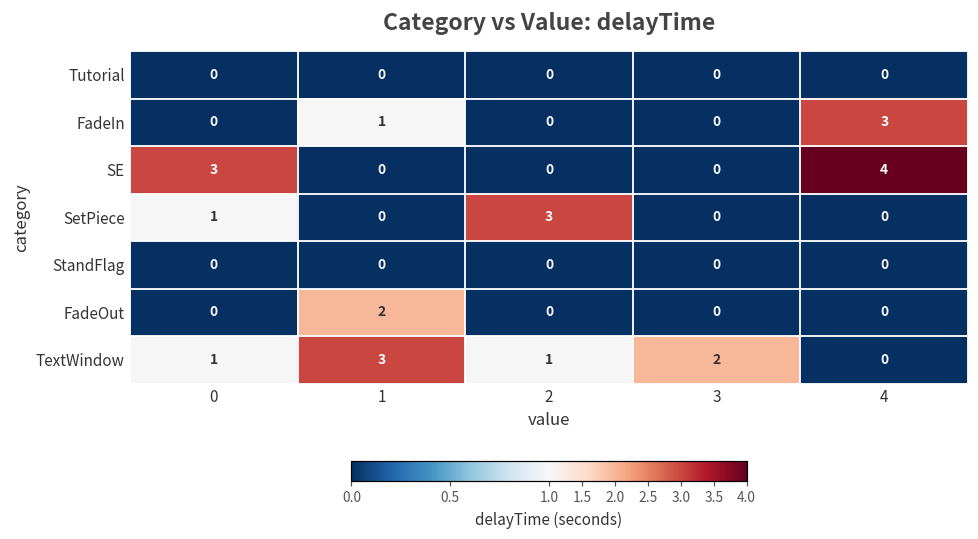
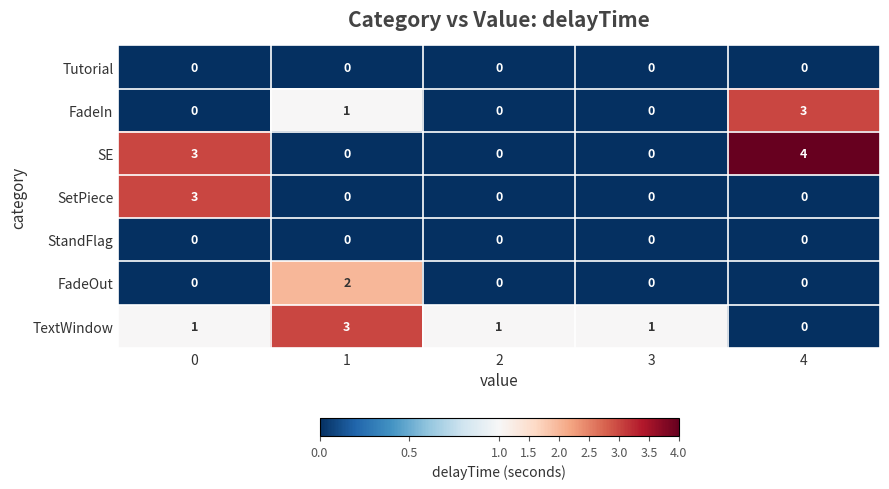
SetPiece, 0: 1 -> 3
SetPiece, 2: 3 -> 0
TextWindow, 3: 2 -> 1
